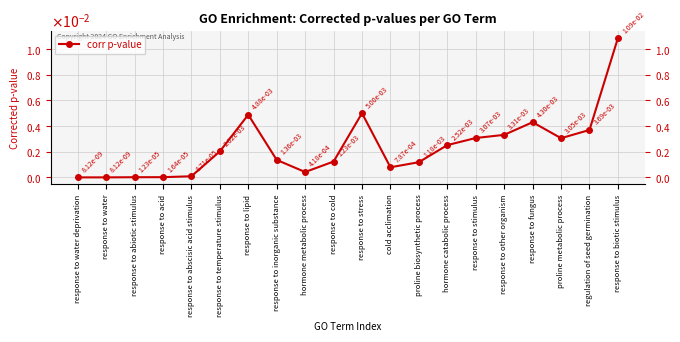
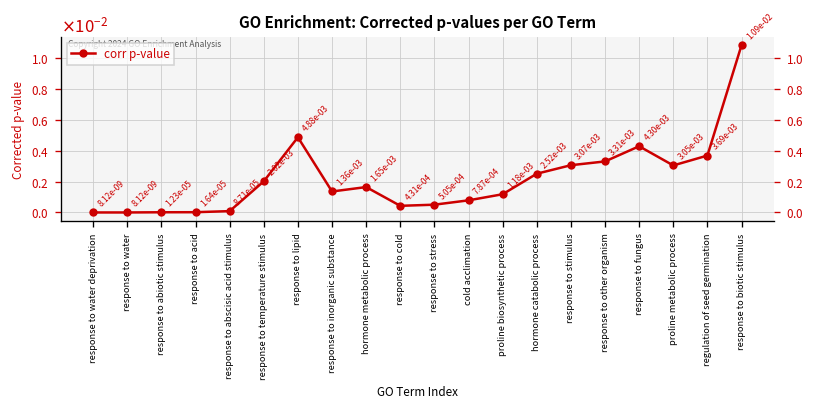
hormone metabolic process: 4.18e-04 -> 1.65e-03
response to cold: 1.23e-03 -> 4.31e-04
response to stress: 5.00e-03 -> 5.05e-04
